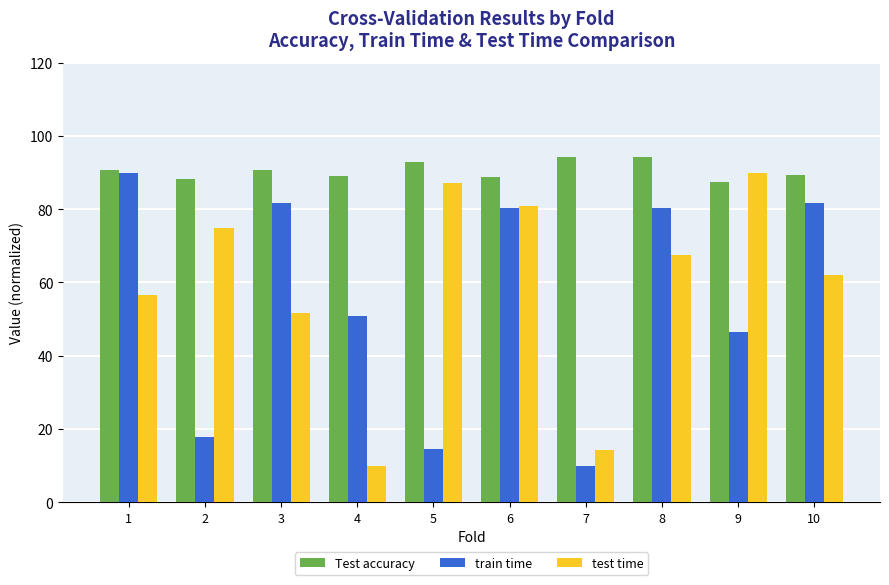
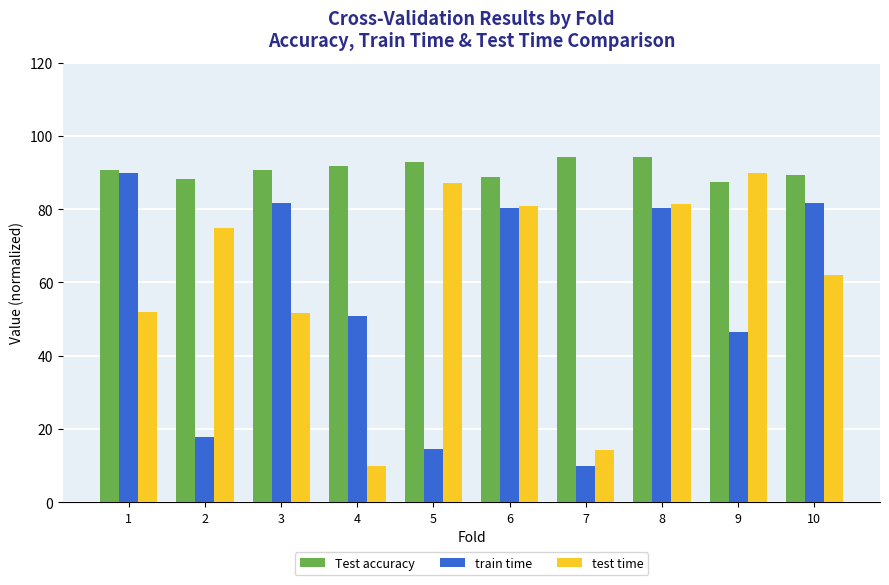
test time, 1: 56 -> 52
Test accuracy, 4: 89 -> 92
test time, 8: 68 -> 81
